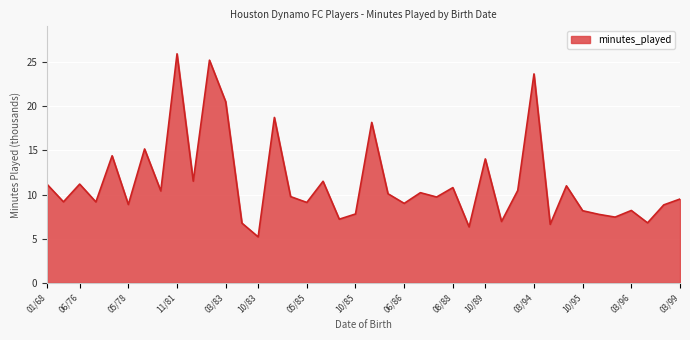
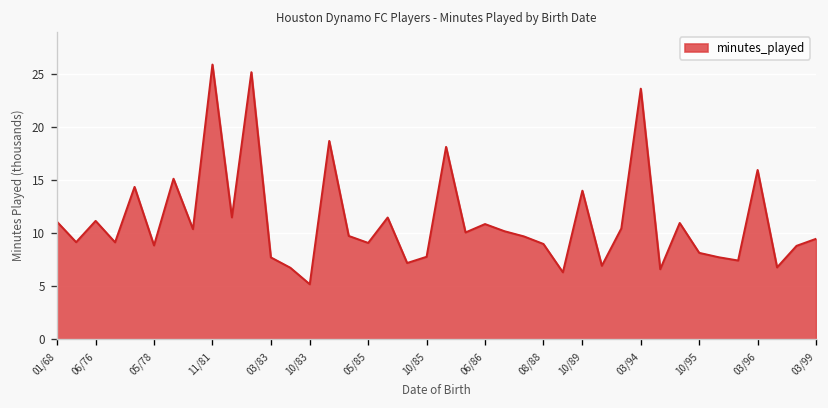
03/83: 21 -> 8
06/86: 9 -> 11
08/88: 11 -> 9
03/96: 8 -> 16
